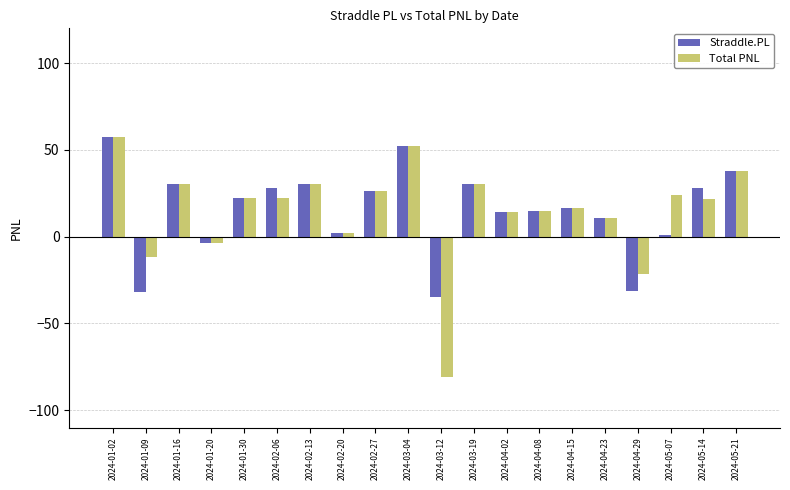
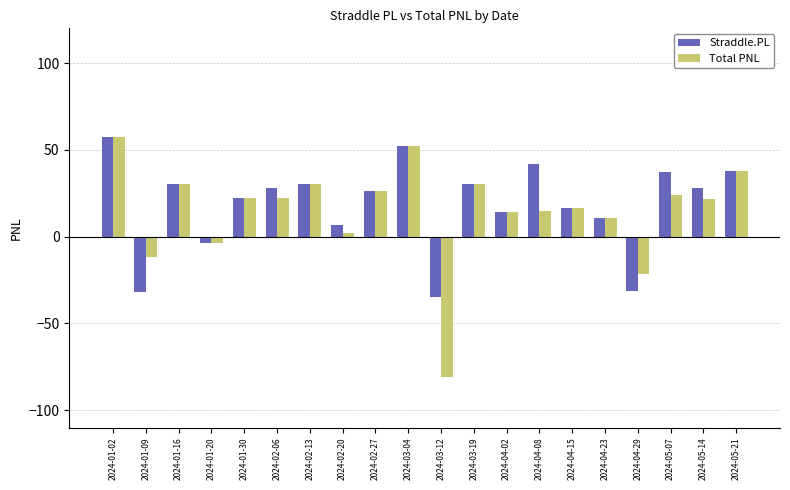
Straddle.PL, 2024-02-20: 2 -> 7
Straddle.PL, 2024-04-08: 15 -> 42
Straddle.PL, 2024-05-07: 1 -> 37
